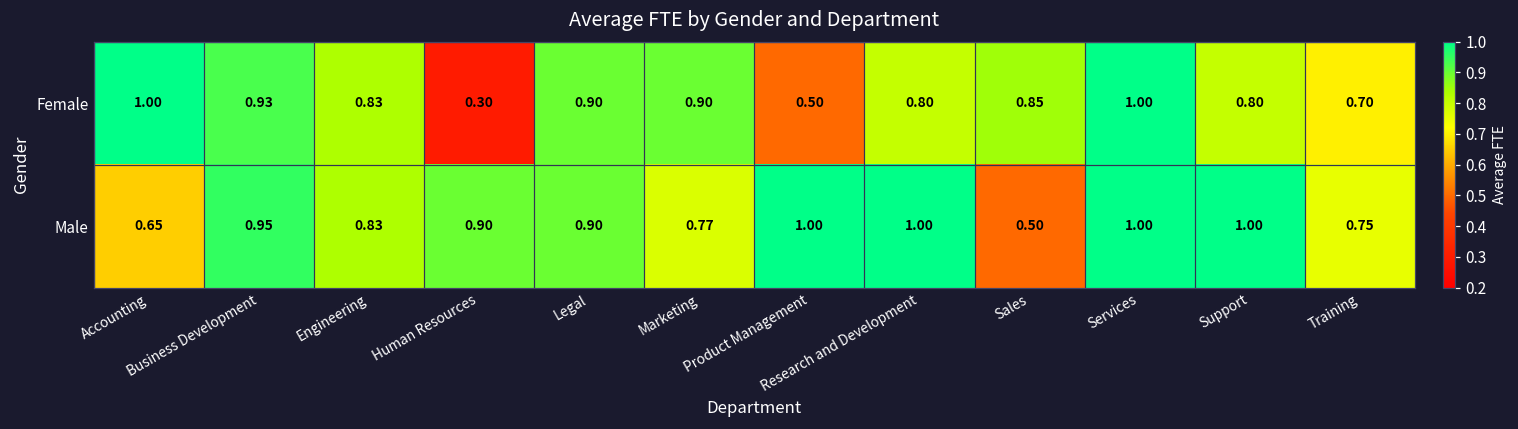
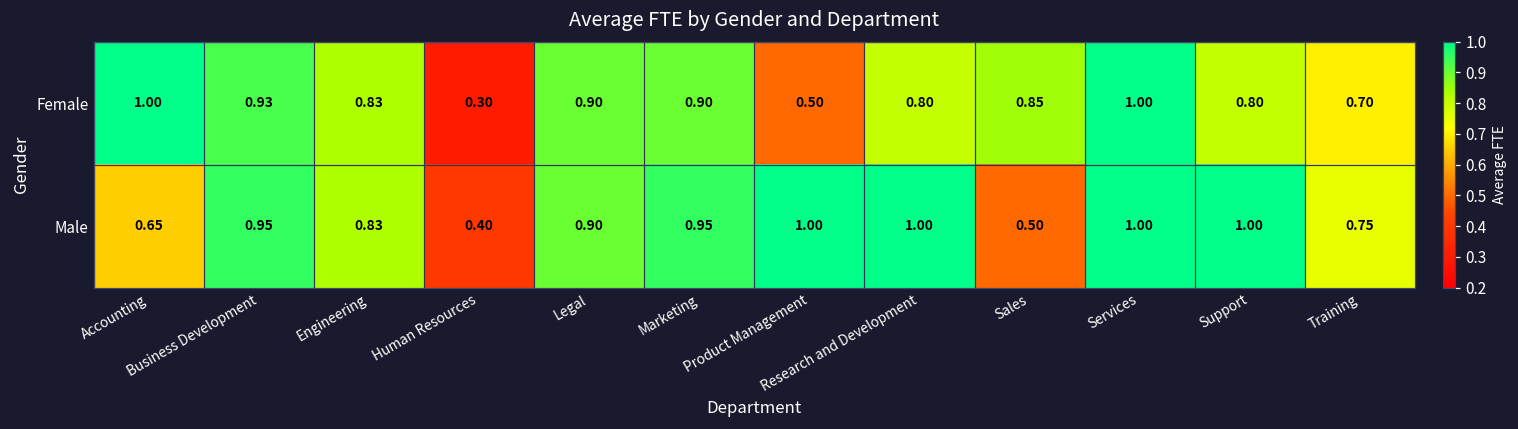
Male, Human Resources: 0.90 -> 0.40
Male, Marketing: 0.77 -> 0.95
